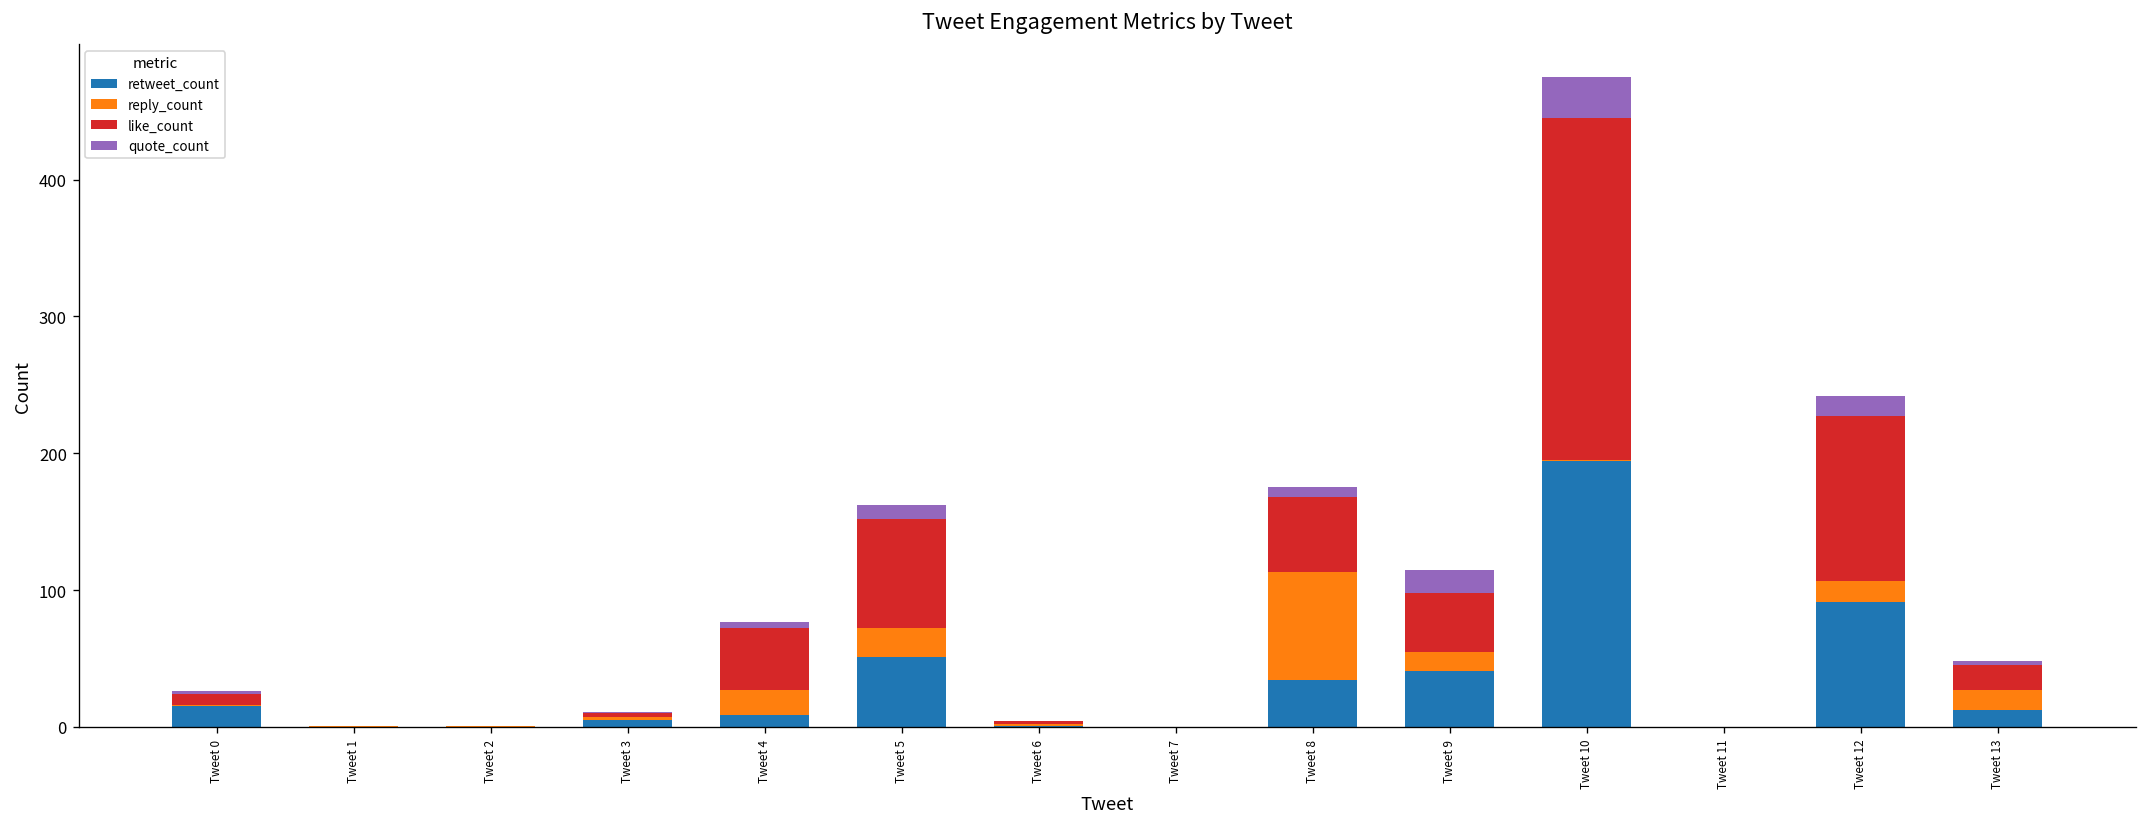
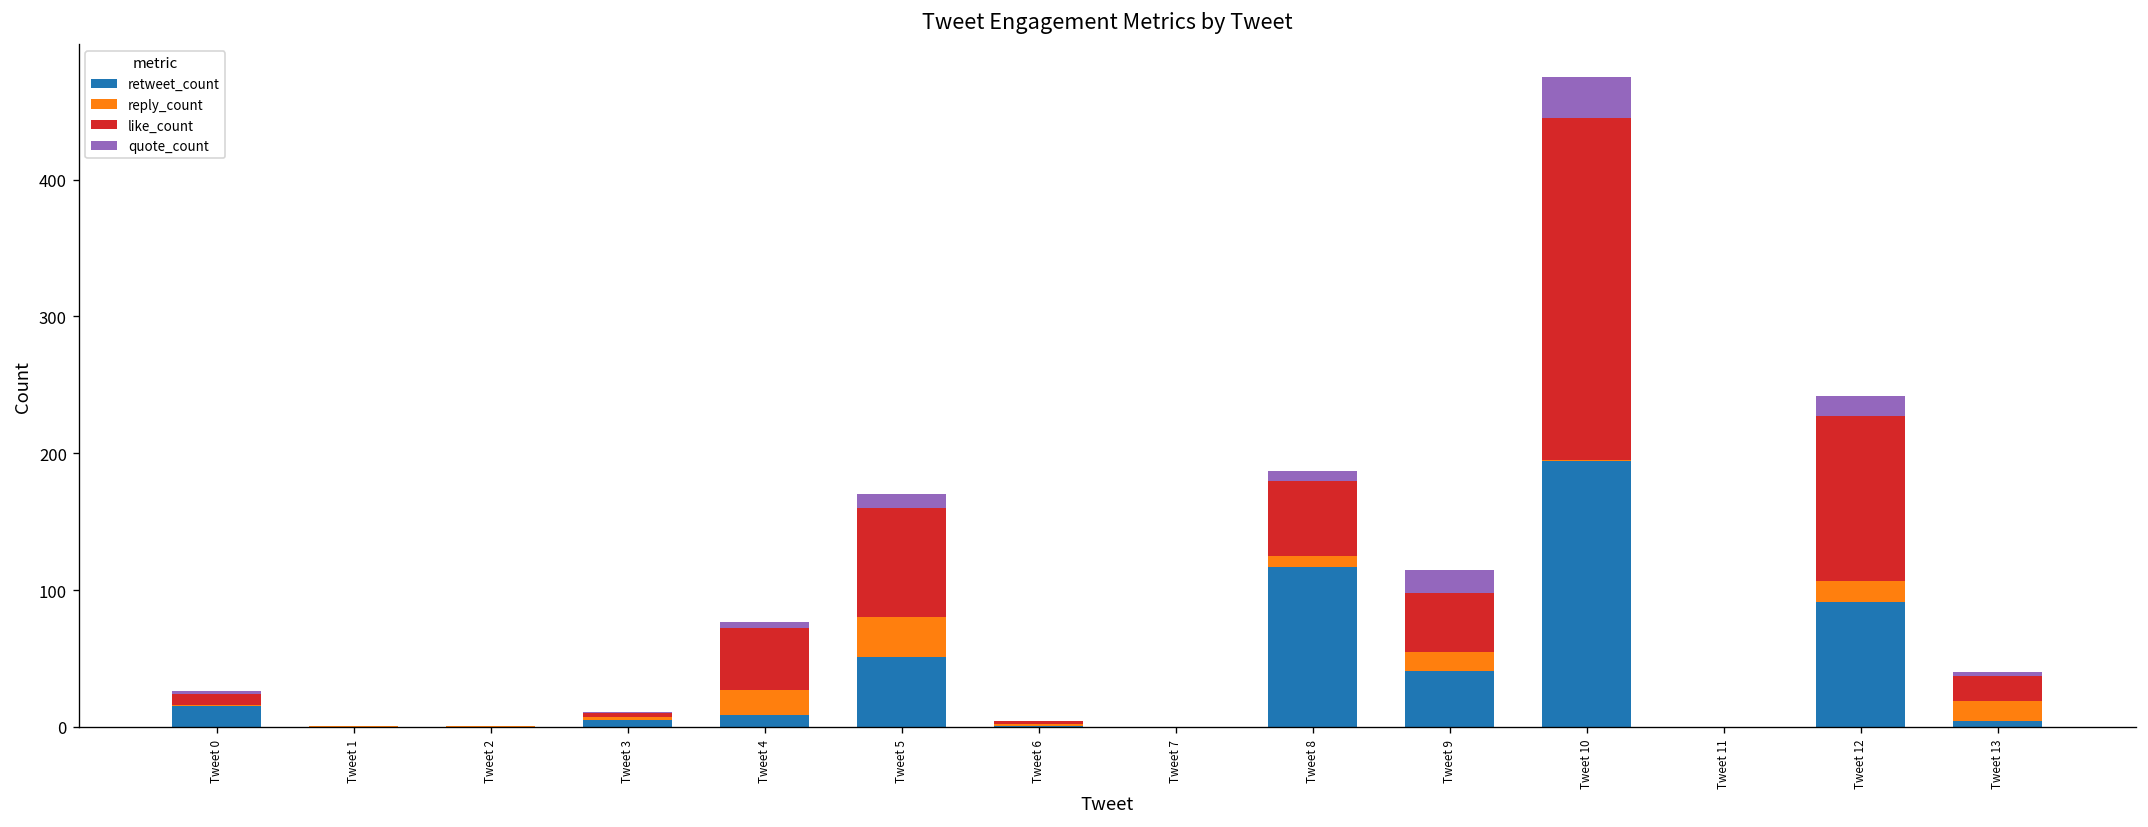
reply_count, Tweet 5: 21 -> 29
retweet_count, Tweet 8: 34 -> 117
reply_count, Tweet 8: 79 -> 8
retweet_count, Tweet 13: 12 -> 4
